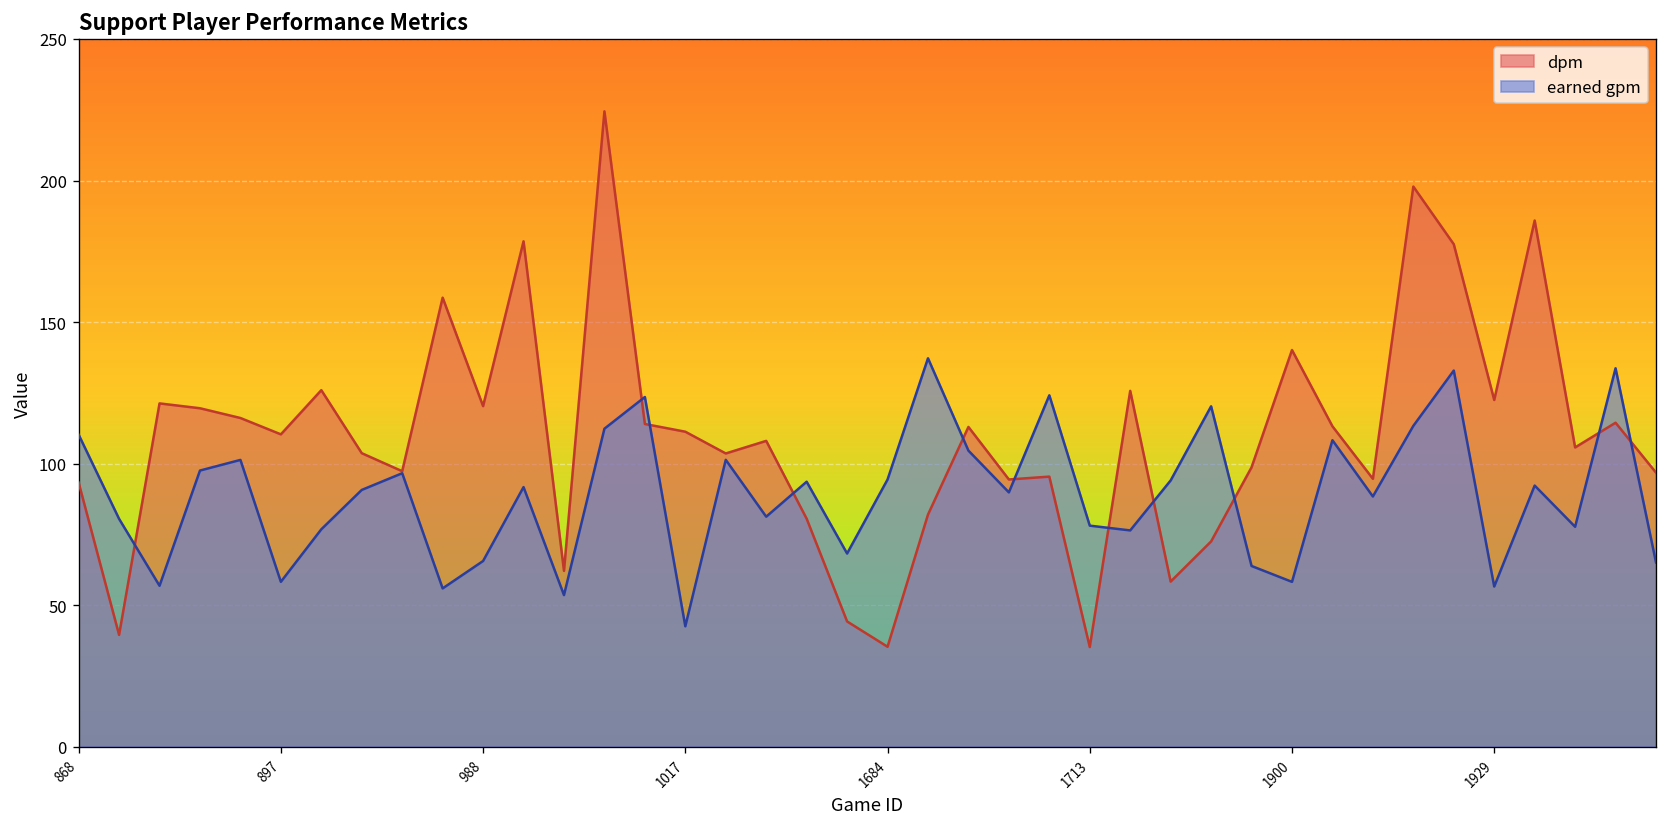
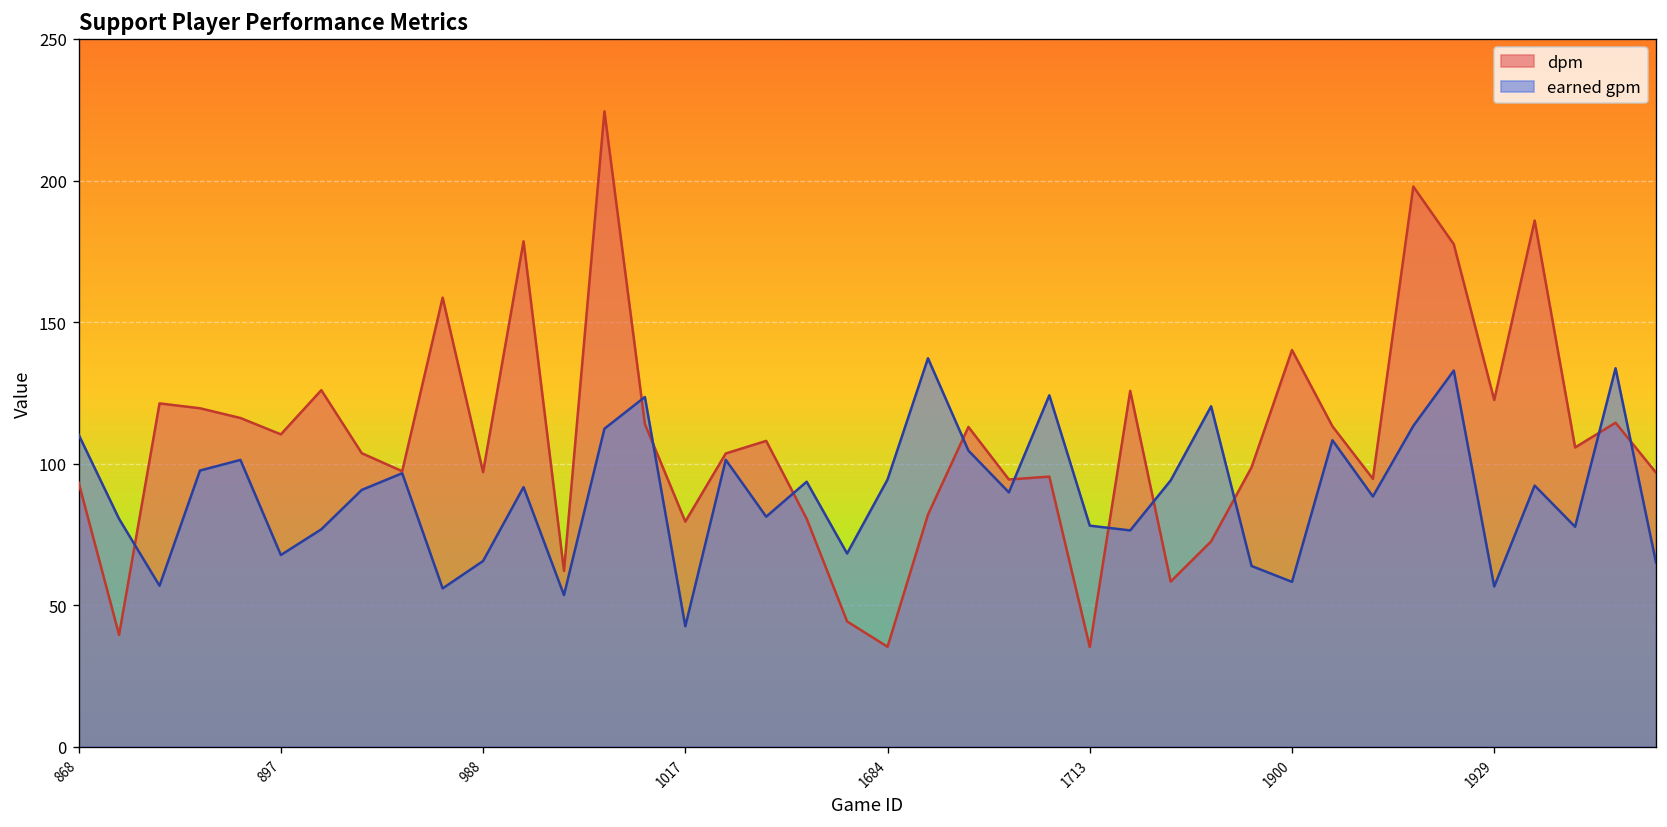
earned gpm, 897: 58 -> 68
dpm, 988: 120 -> 97
dpm, 1017: 111 -> 80
